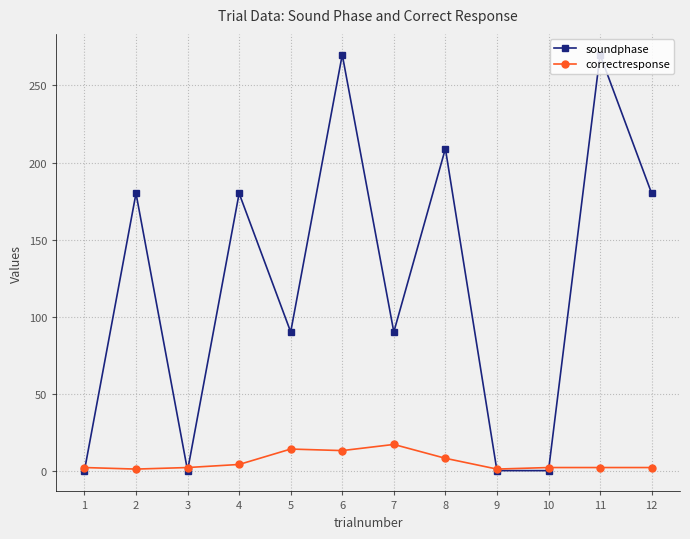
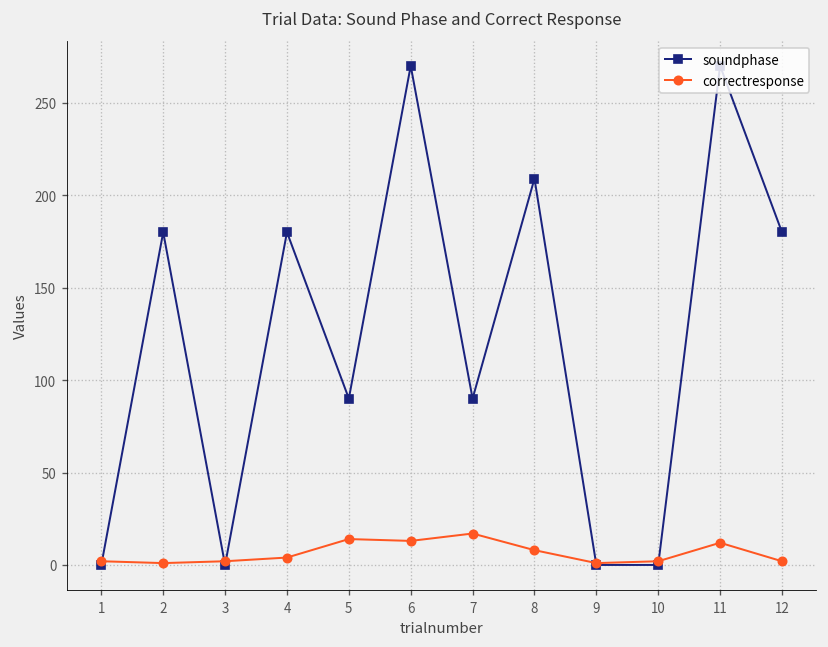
correctresponse, 11: 2 -> 12
